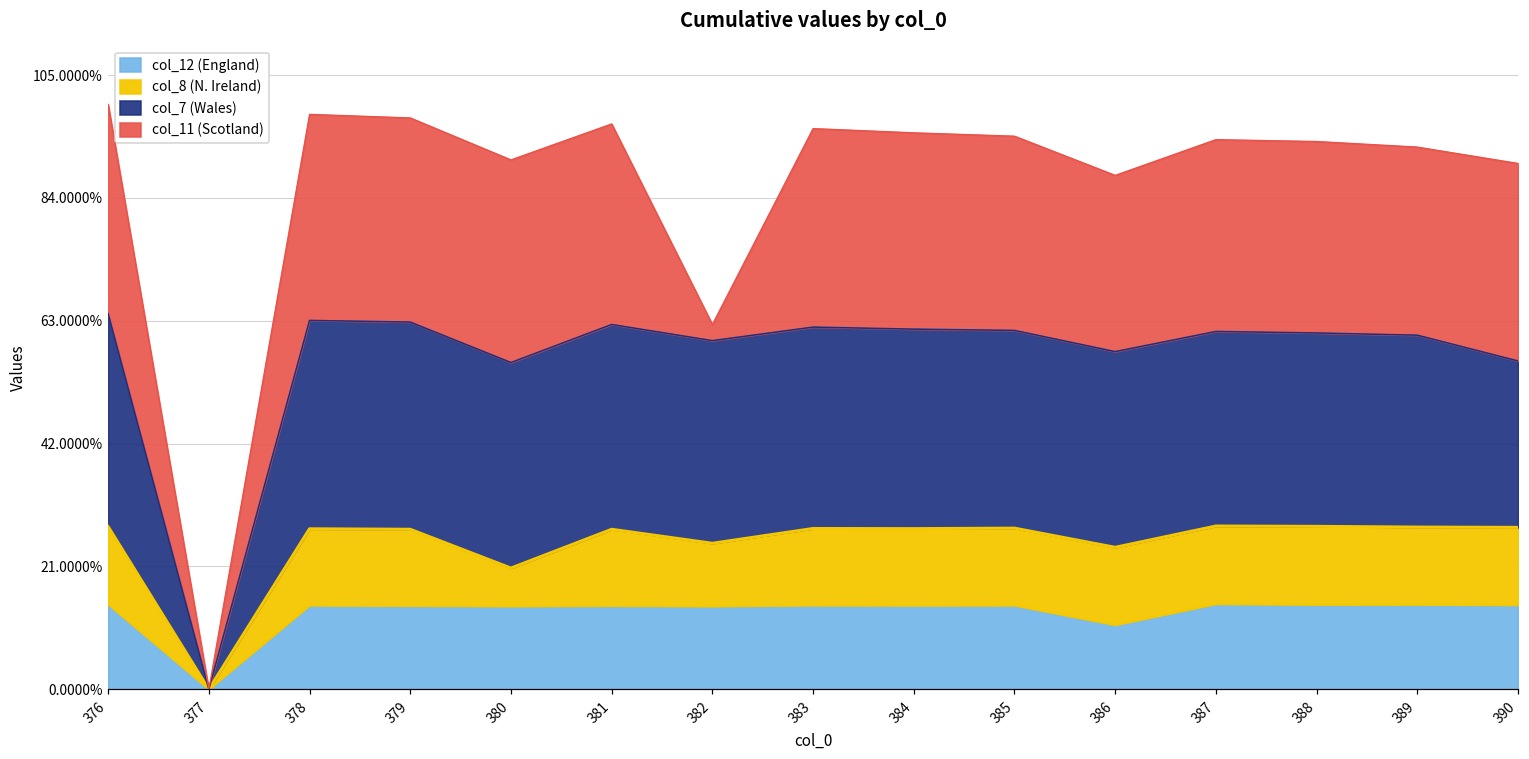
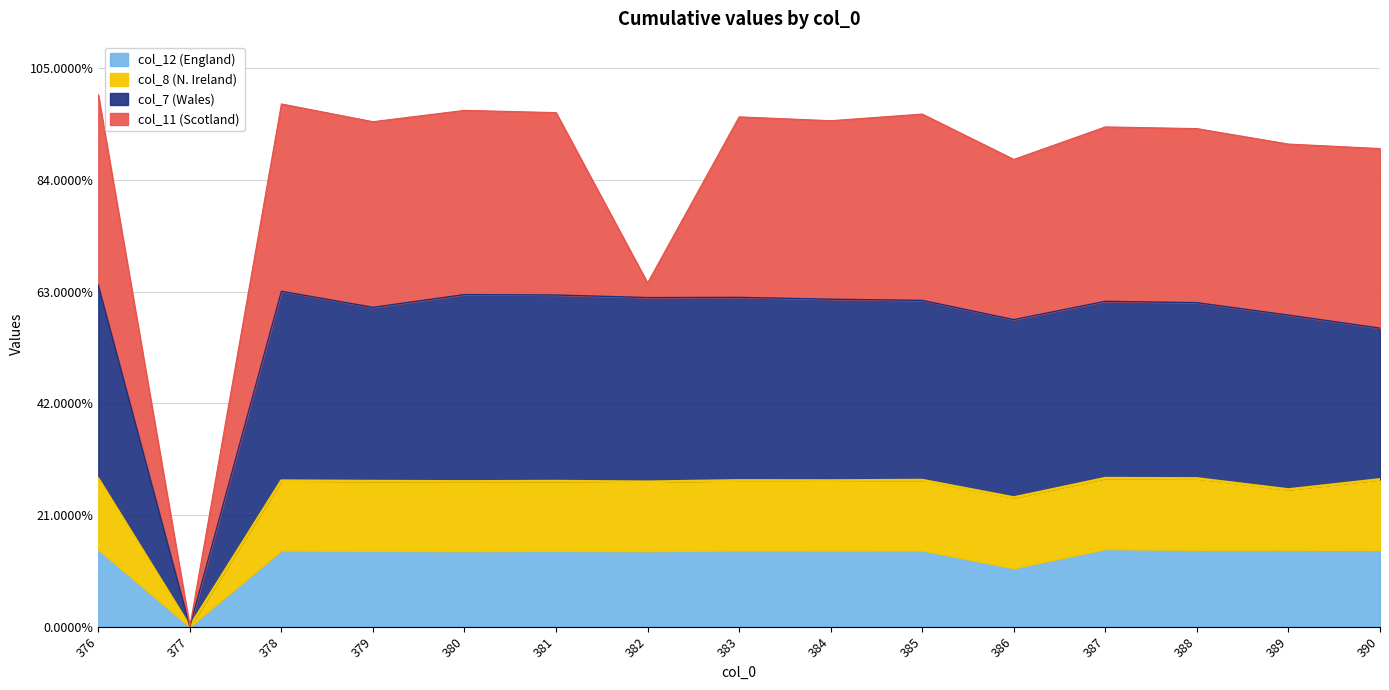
col_7 (Wales), 379: 35% -> 33%
col_8 (N. Ireland), 380: 7% -> 13%
col_8 (N. Ireland), 382: 11% -> 13%
col_11 (Scotland), 385: 33% -> 35%
col_8 (N. Ireland), 389: 13% -> 11%
